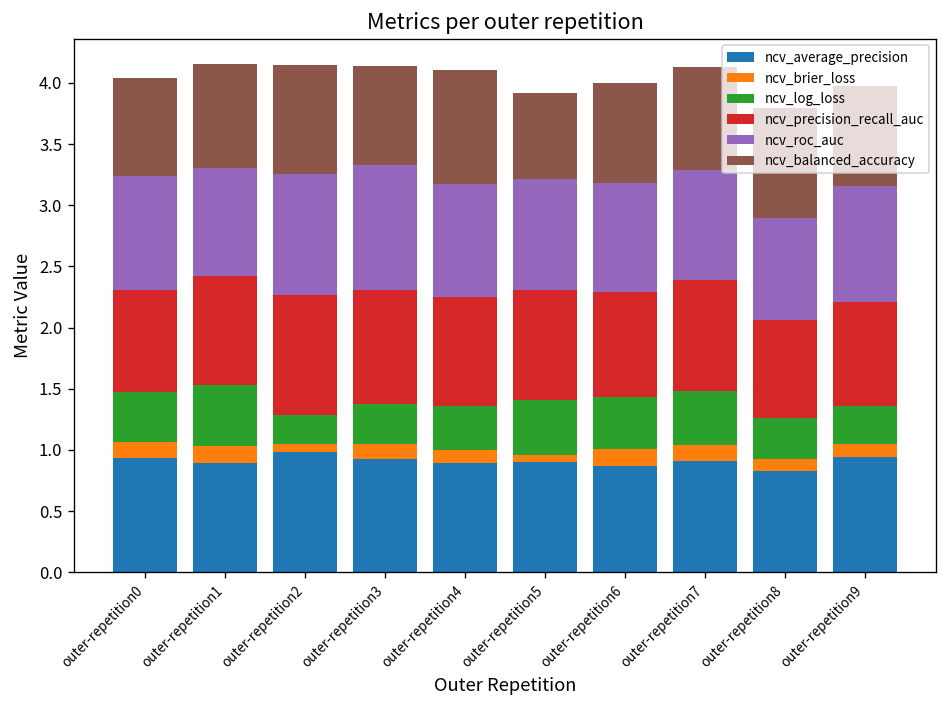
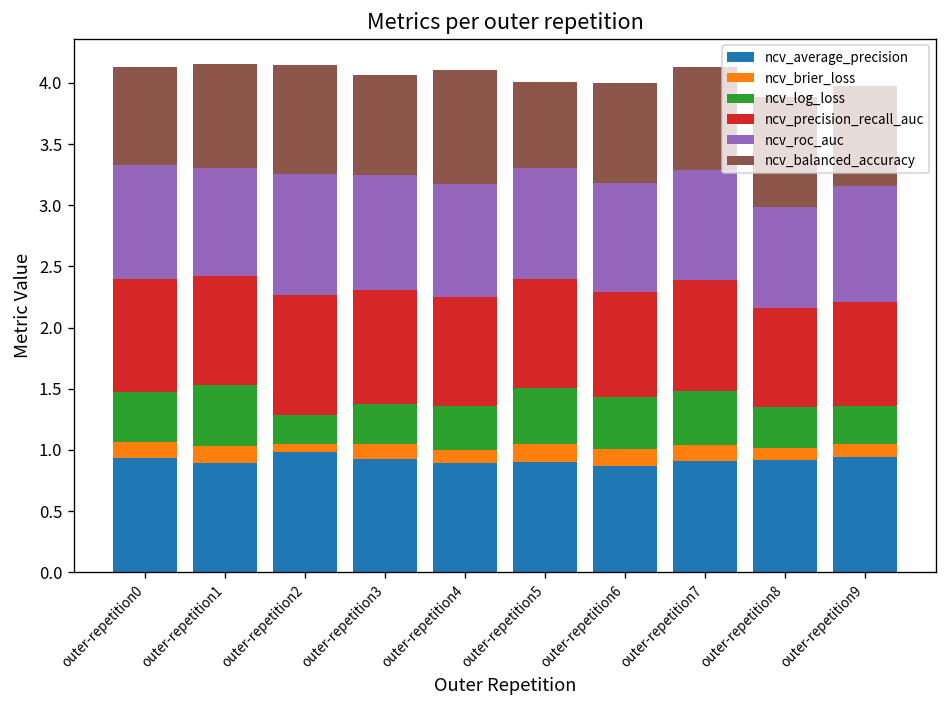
ncv_precision_recall_auc, outer-repetition0: 0.84 -> 0.93
ncv_roc_auc, outer-repetition3: 1.02 -> 0.94
ncv_brier_loss, outer-repetition5: 0.06 -> 0.15
ncv_average_precision, outer-repetition8: 0.83 -> 0.92
